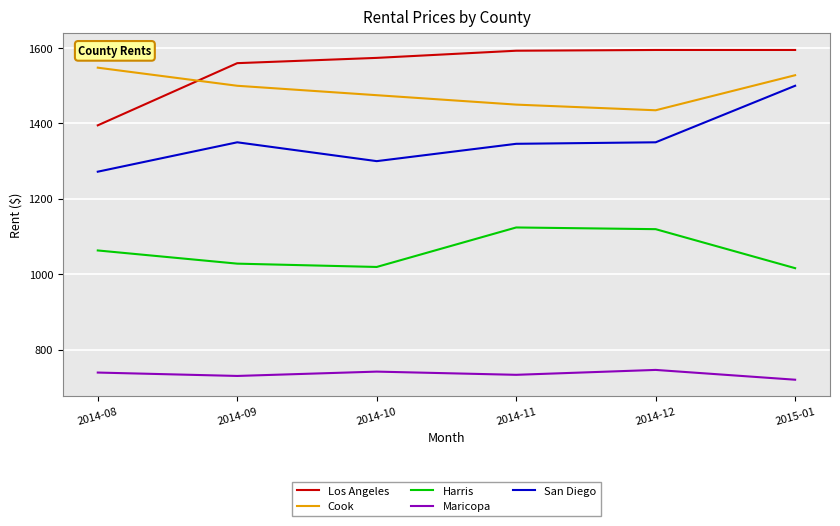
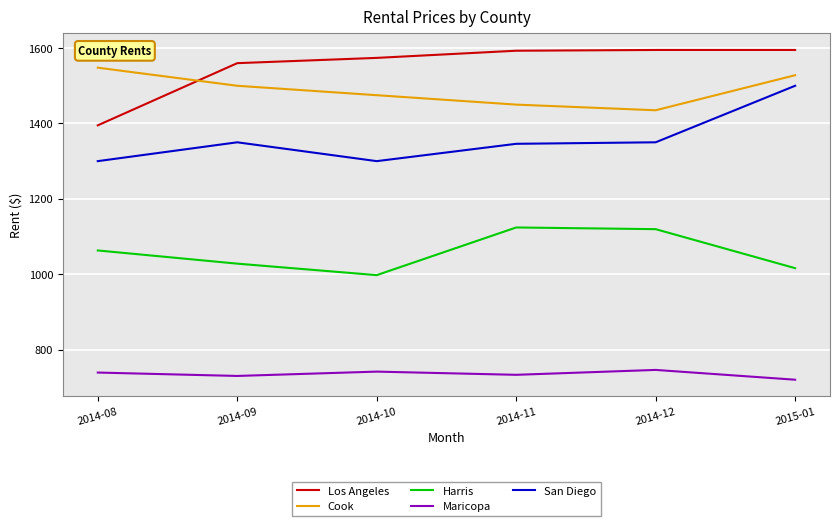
San Diego, 2014-08: 1270 -> 1300
Harris, 2014-10: 1020 -> 1000
